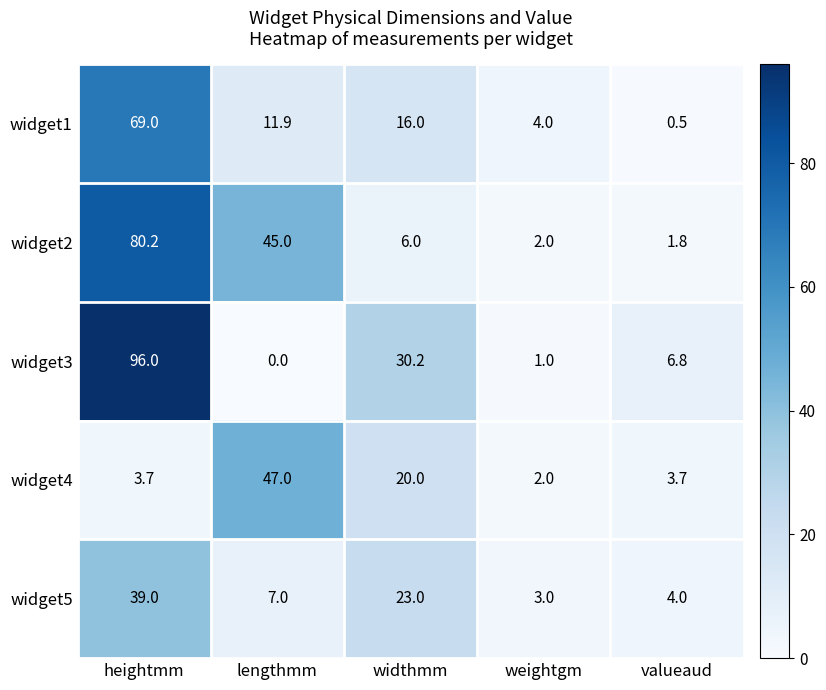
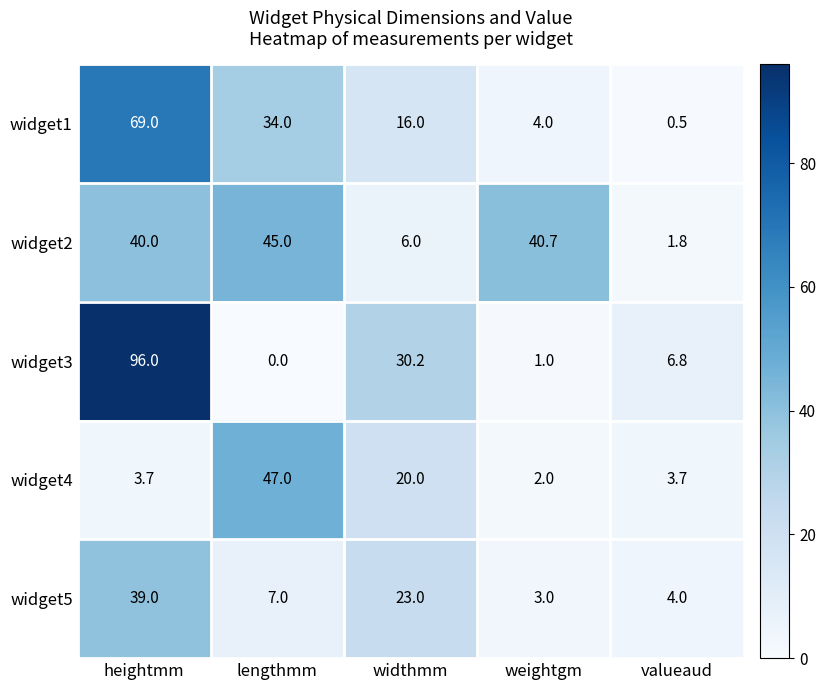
widget1, lengthmm: 11.9 -> 34.0
widget2, heightmm: 80.2 -> 40.0
widget2, weightgm: 2.0 -> 40.7
